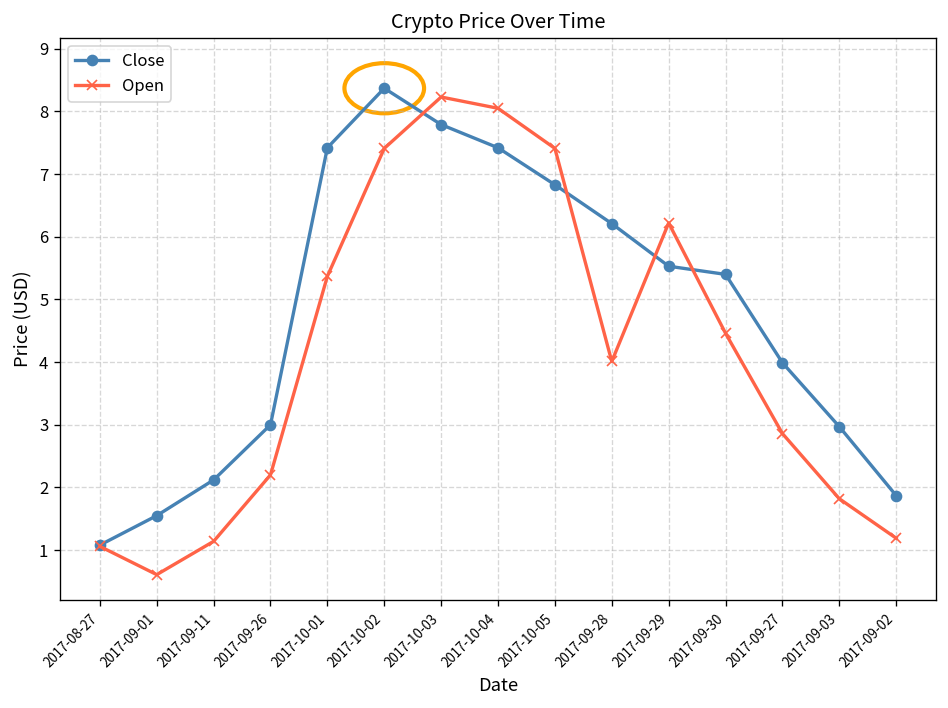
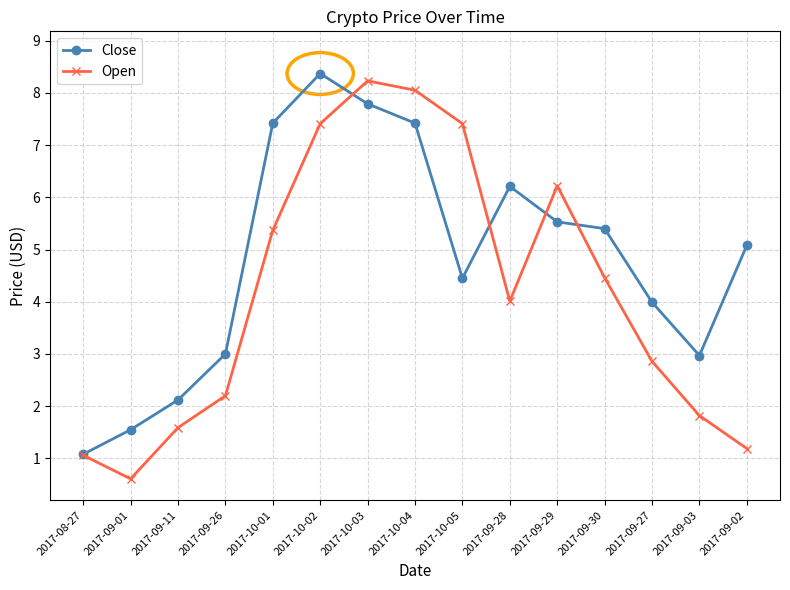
Open, 2017-09-11: 1.1 -> 1.6
Close, 2017-10-05: 6.8 -> 4.5
Close, 2017-09-02: 1.9 -> 5.1
